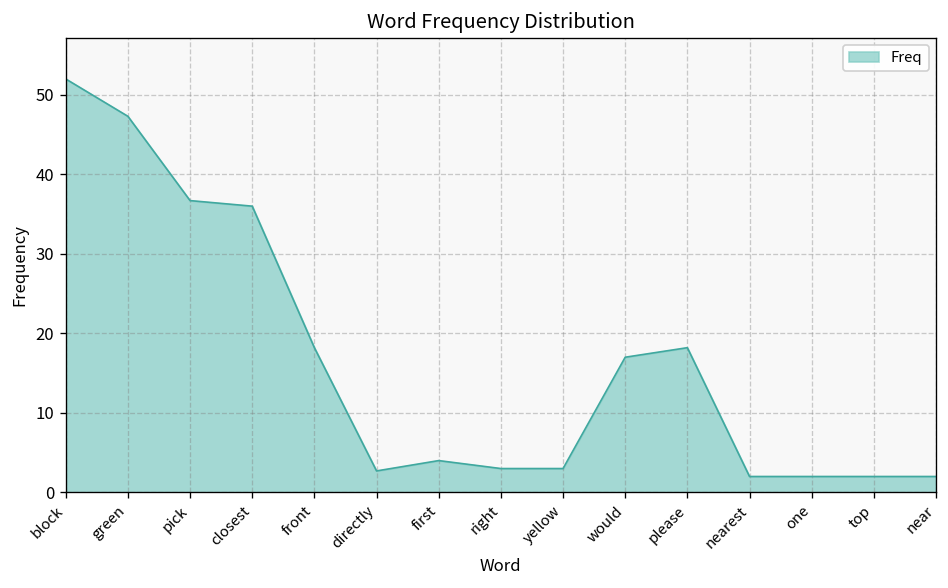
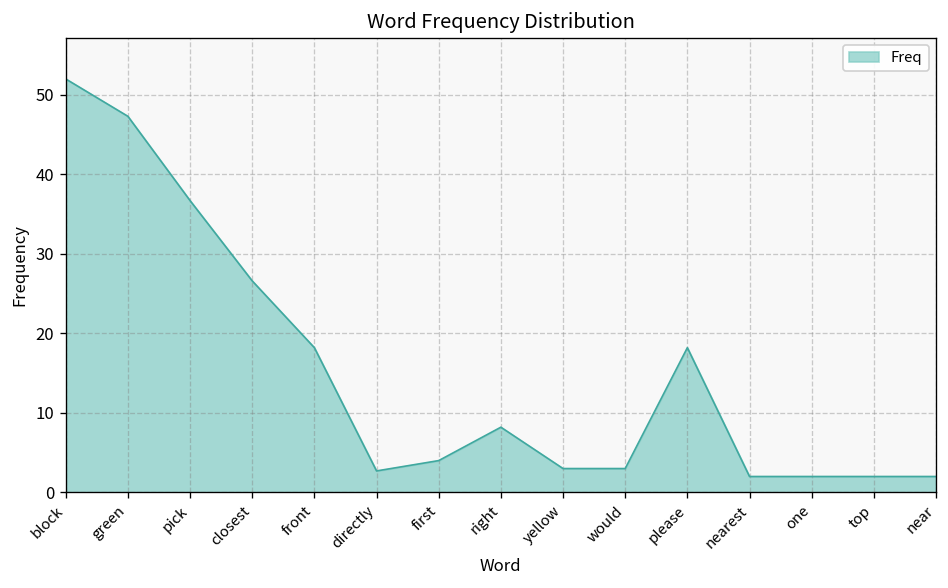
closest: 36 -> 27
right: 3 -> 8
would: 17 -> 3
